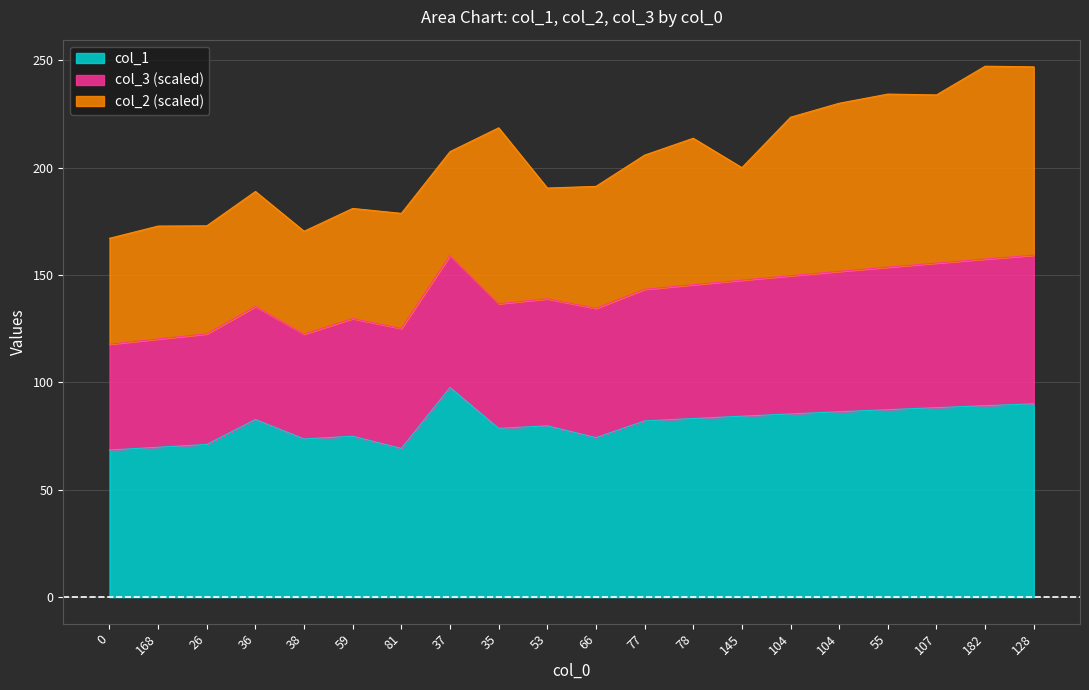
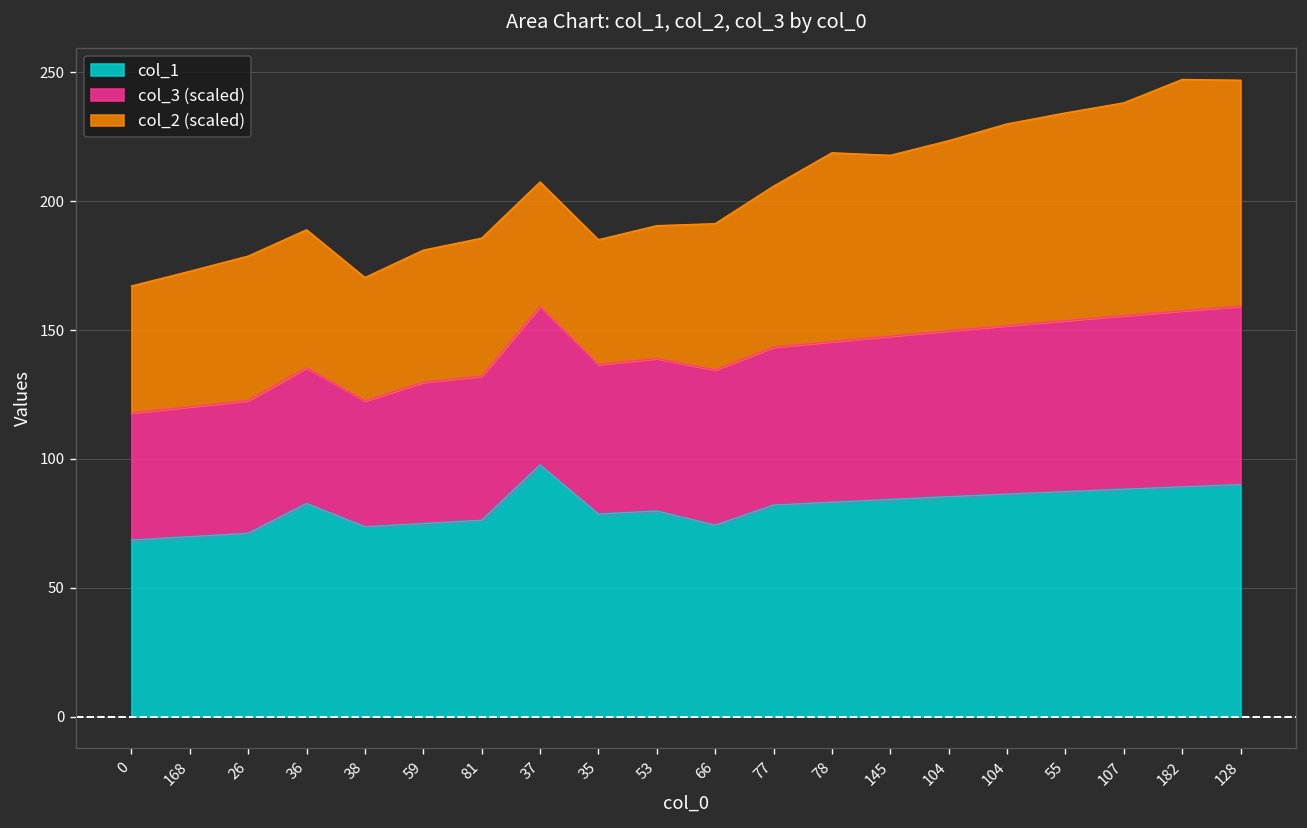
col_2 (scaled), 26: 50 -> 56
col_1, 81: 69 -> 76
col_2 (scaled), 35: 82 -> 48
col_2 (scaled), 78: 68 -> 73
col_2 (scaled), 145: 52 -> 70
col_2 (scaled), 107: 78 -> 83
